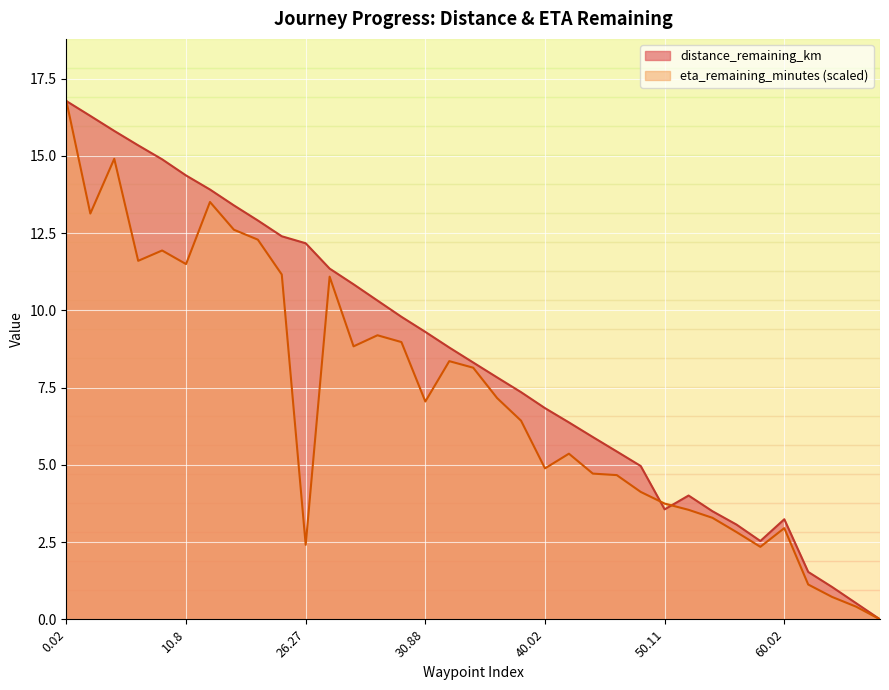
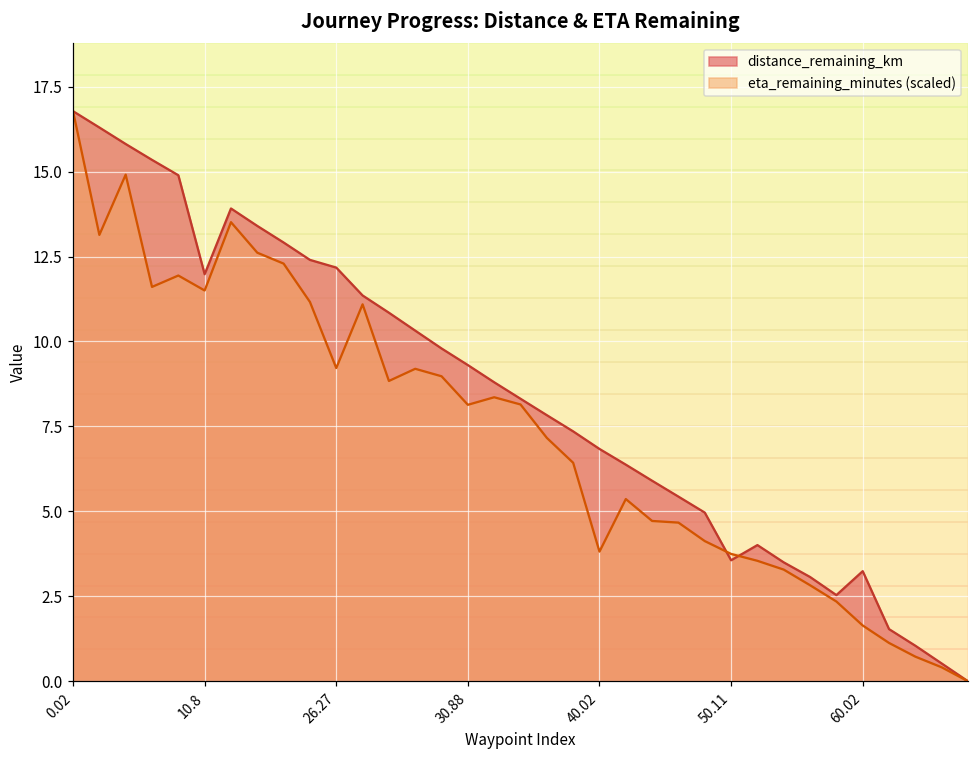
distance_remaining_km, 10.8: 14.4 -> 12.0
eta_remaining_minutes (scaled), 26.27: 2.4 -> 9.2
eta_remaining_minutes (scaled), 30.88: 7.1 -> 8.1
eta_remaining_minutes (scaled), 40.02: 4.9 -> 3.8
eta_remaining_minutes (scaled), 60.02: 3.0 -> 1.6
